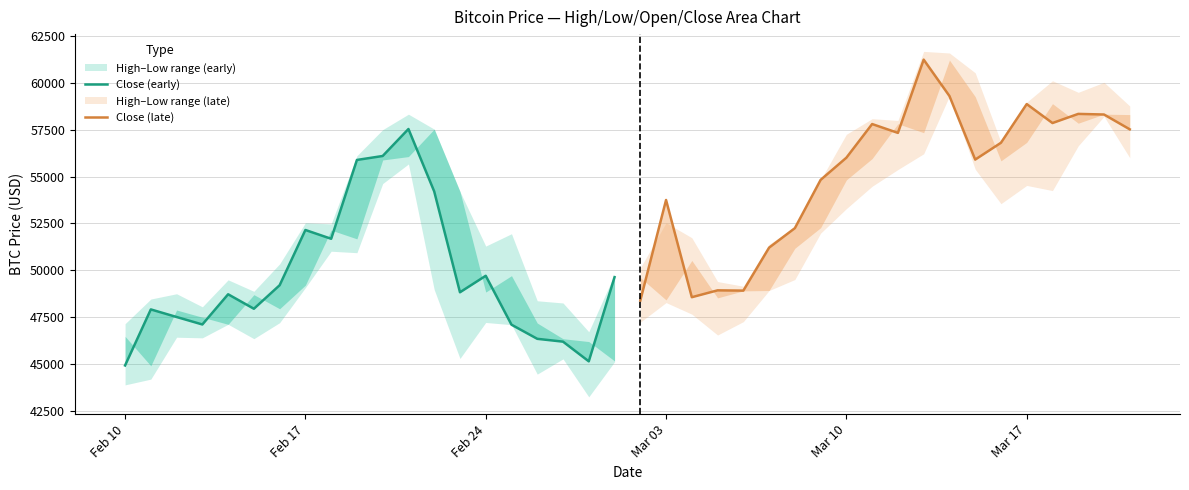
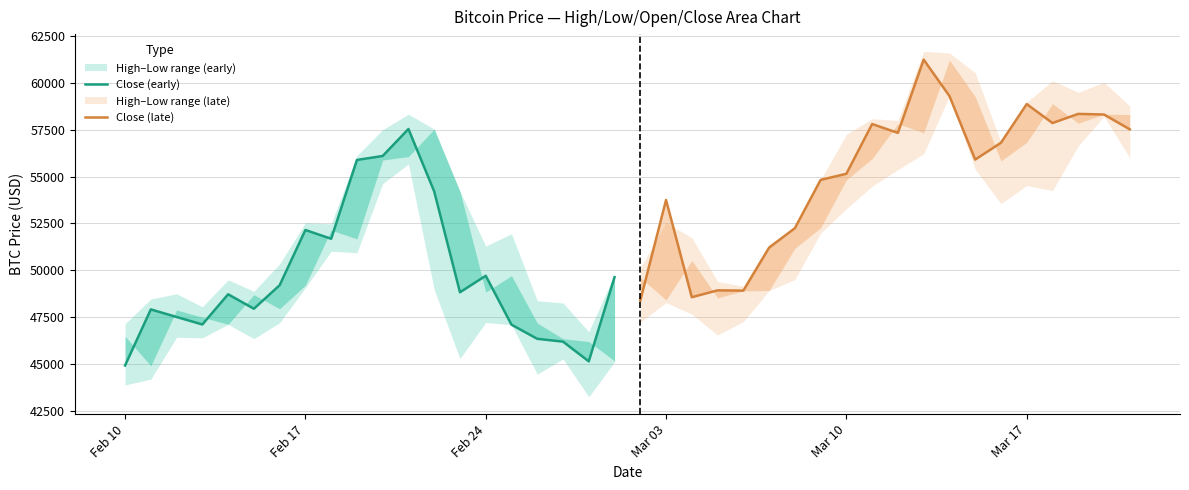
Close (late), Mar 10: 56000 -> 55100
